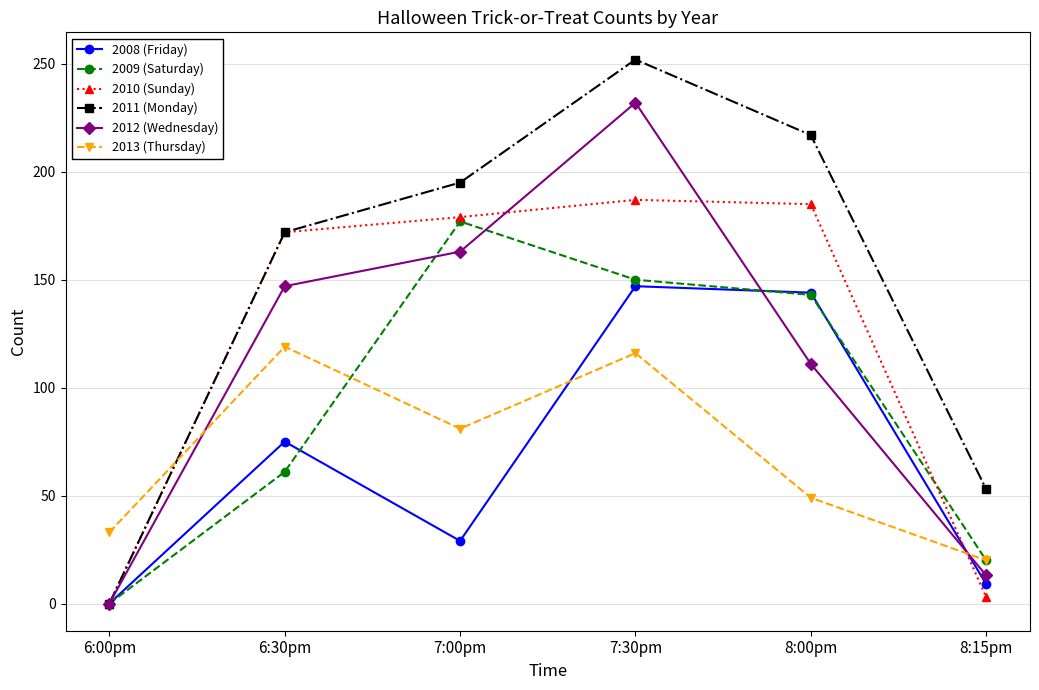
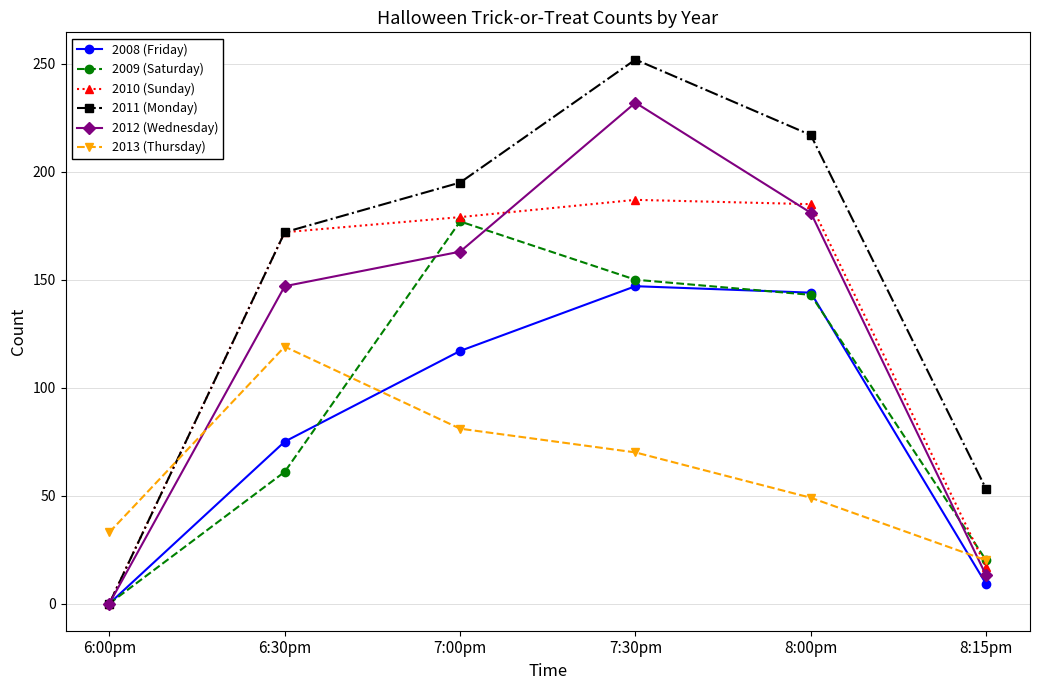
2008 (Friday), 7:00pm: 29 -> 117
2013 (Thursday), 7:30pm: 116 -> 70
2012 (Wednesday), 8:00pm: 111 -> 181
2010 (Sunday), 8:15pm: 3 -> 17
